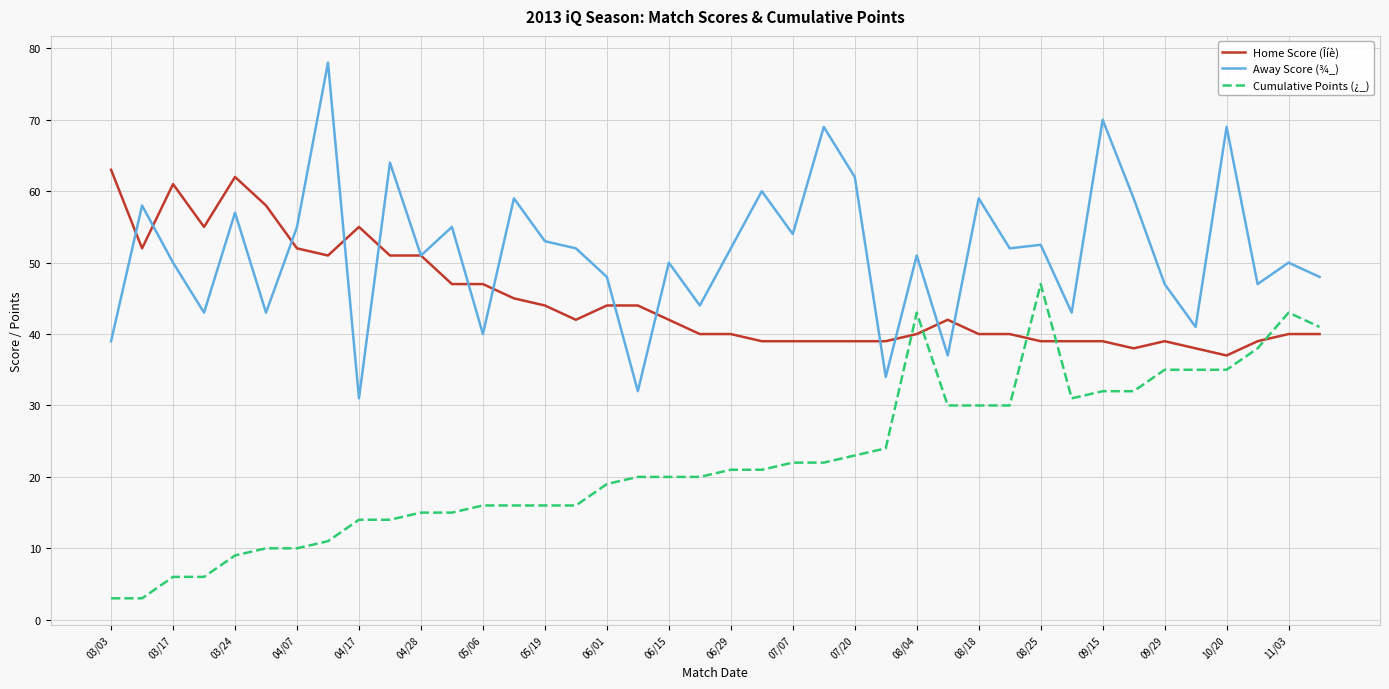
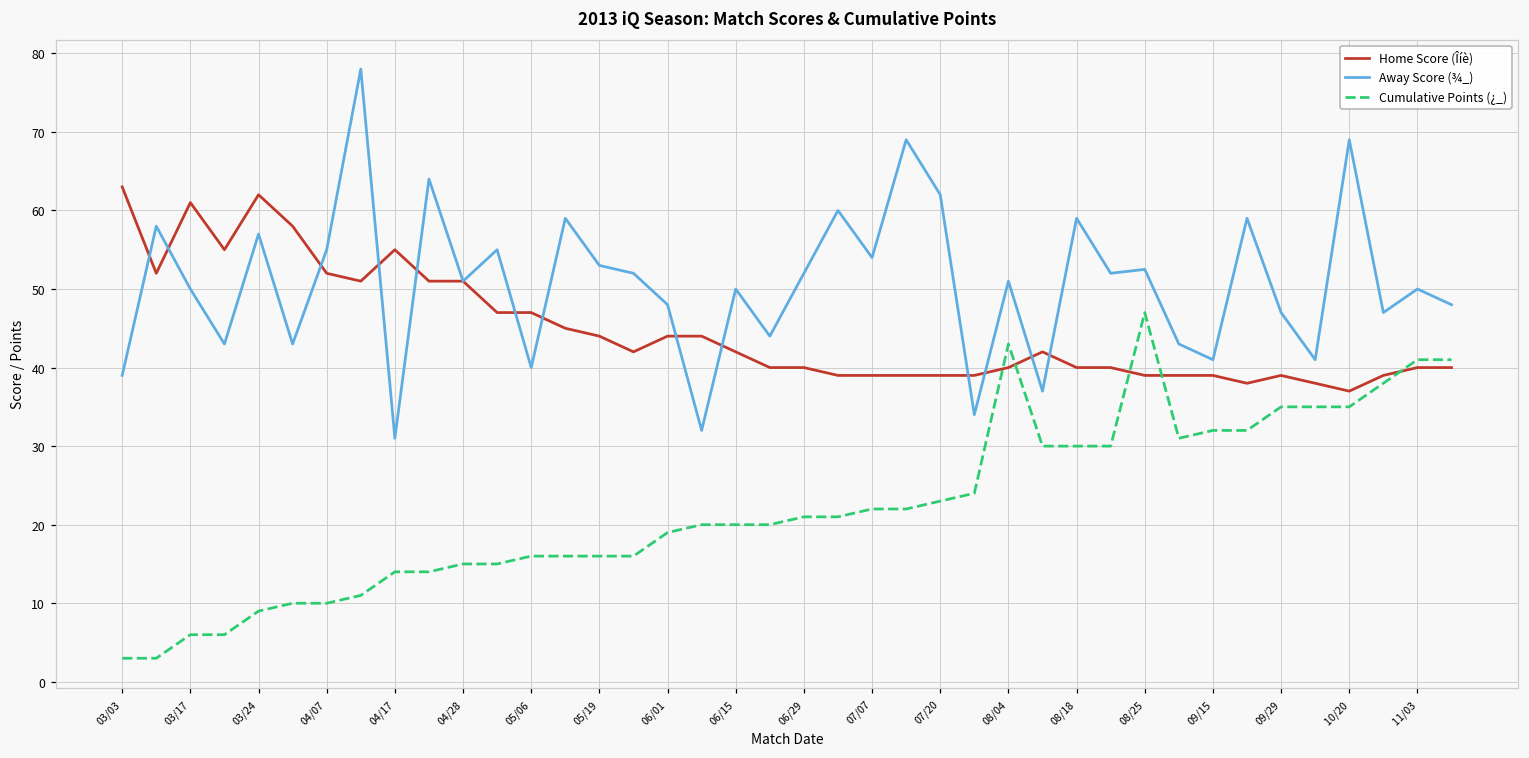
Away Score (¾_), 09/15: 70 -> 41
Cumulative Points (¿_), 11/03: 43 -> 41
